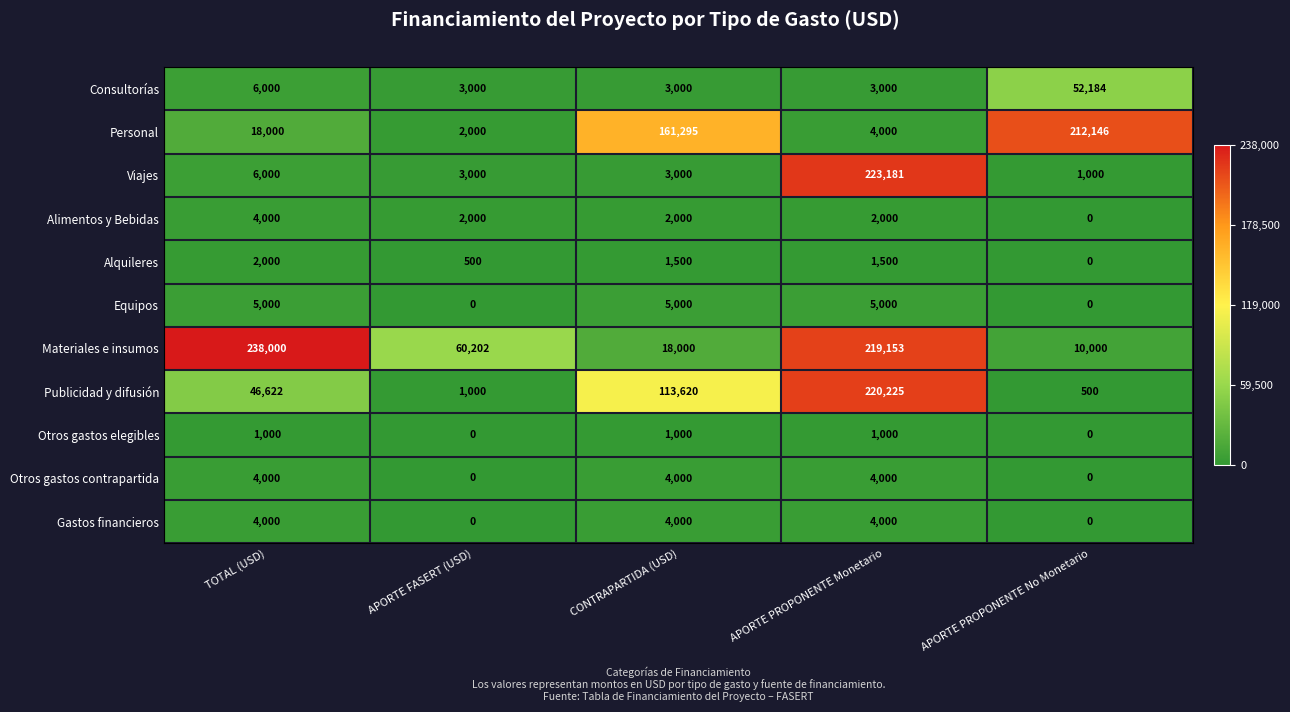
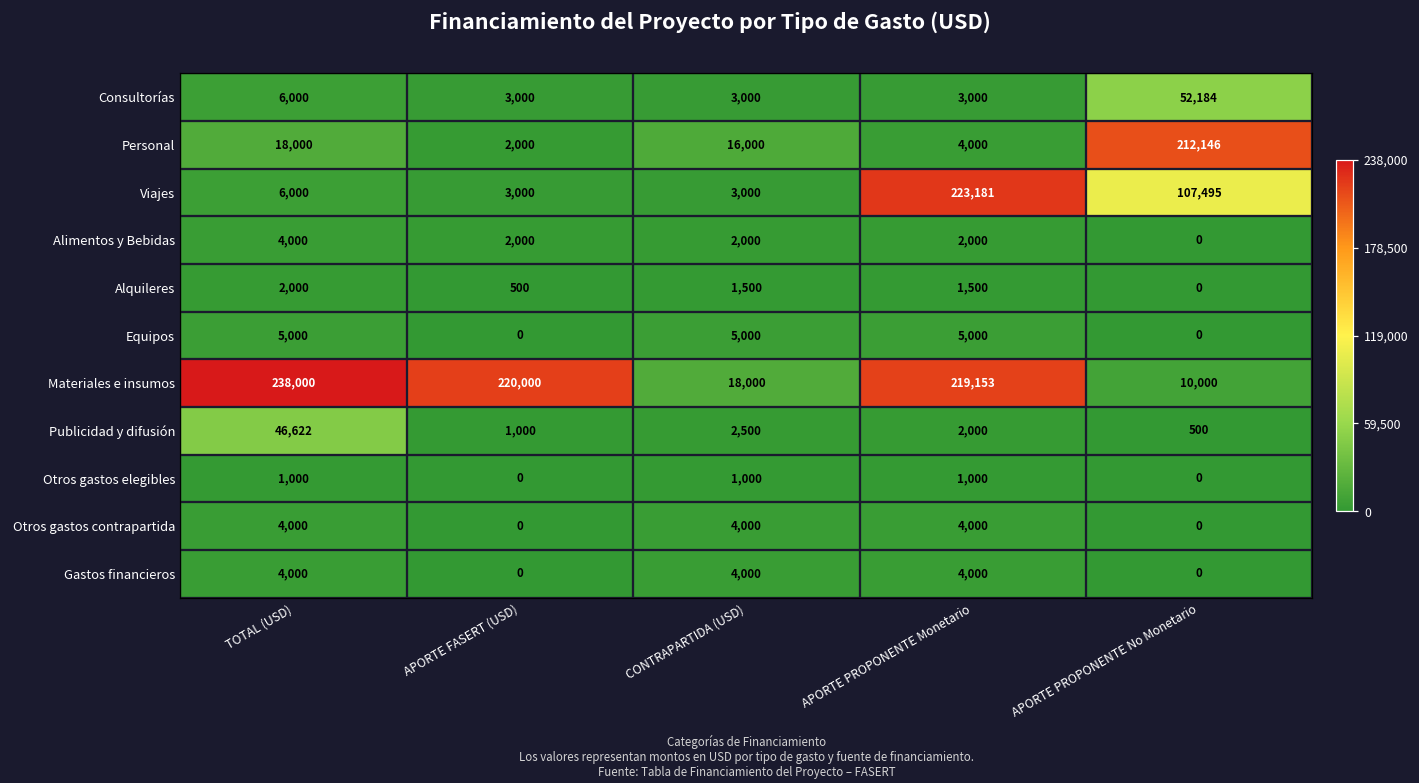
Personal, CONTRAPARTIDA (USD): 161,295 -> 16,000
Viajes, APORTE PROPONENTE No Monetario: 1,000 -> 107,495
Materiales e insumos, APORTE FASERT (USD): 60,202 -> 220,000
Publicidad y difusión, CONTRAPARTIDA (USD): 113,620 -> 2,500
Publicidad y difusión, APORTE PROPONENTE Monetario: 220,225 -> 2,000
